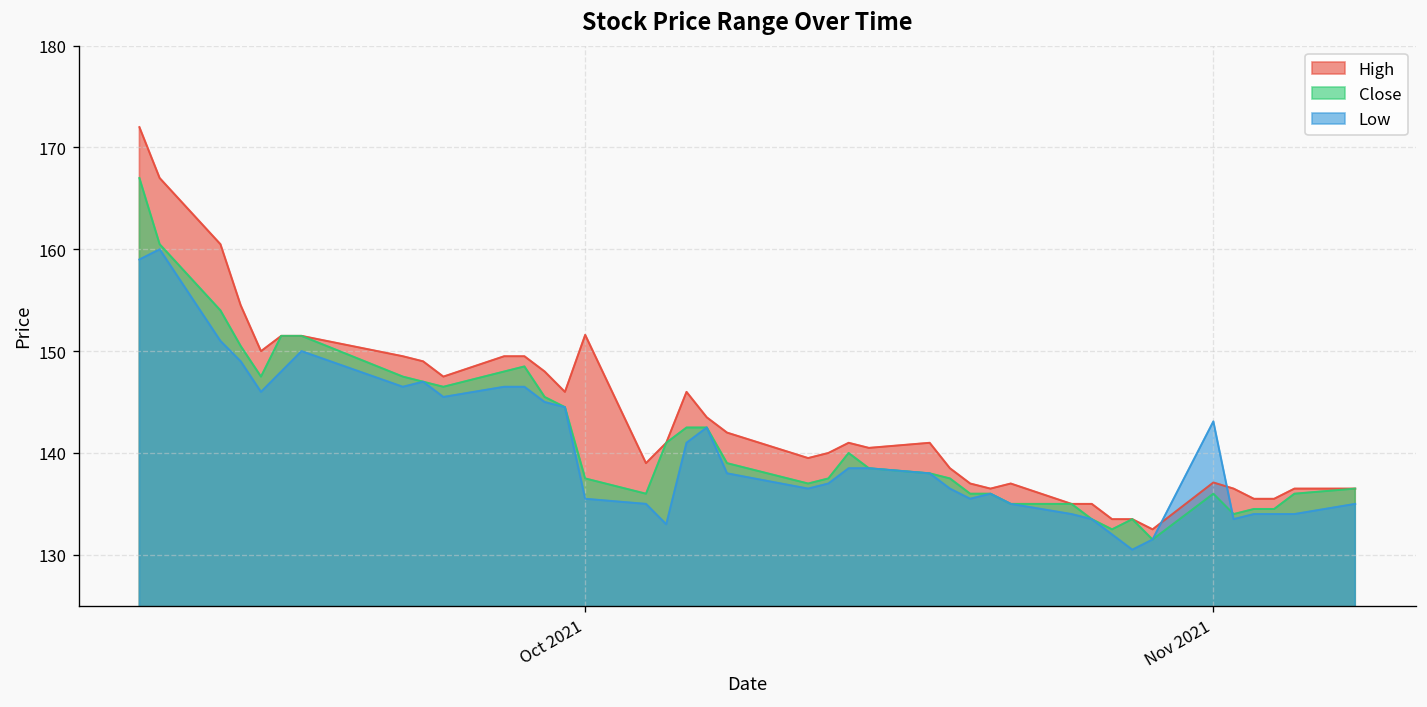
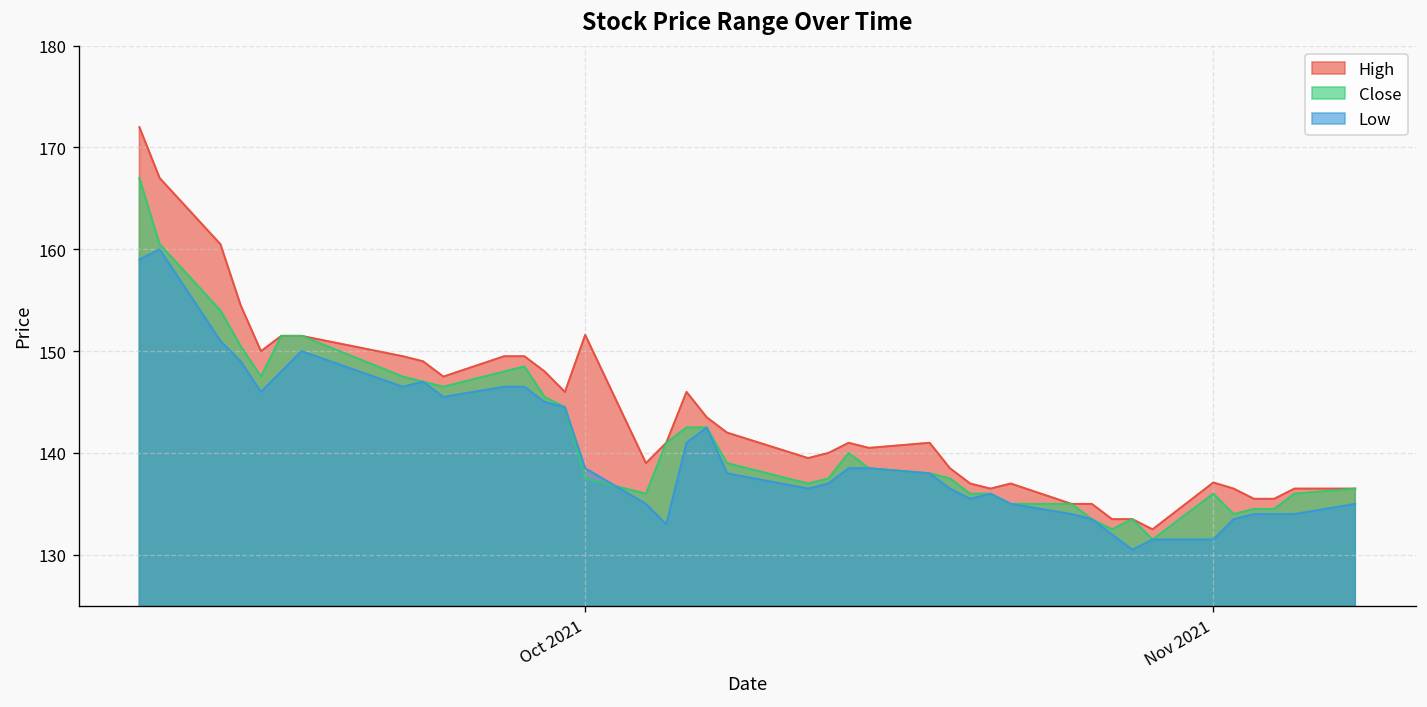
Low, Oct 2021: 136 -> 139
Low, Nov 2021: 143 -> 132
